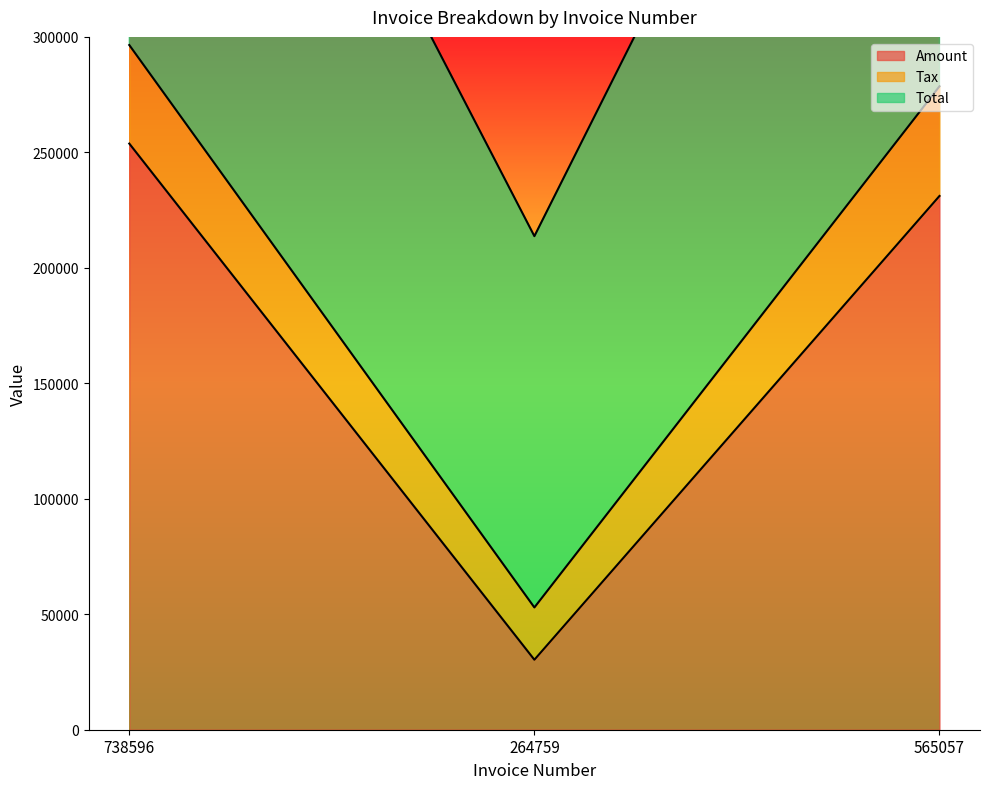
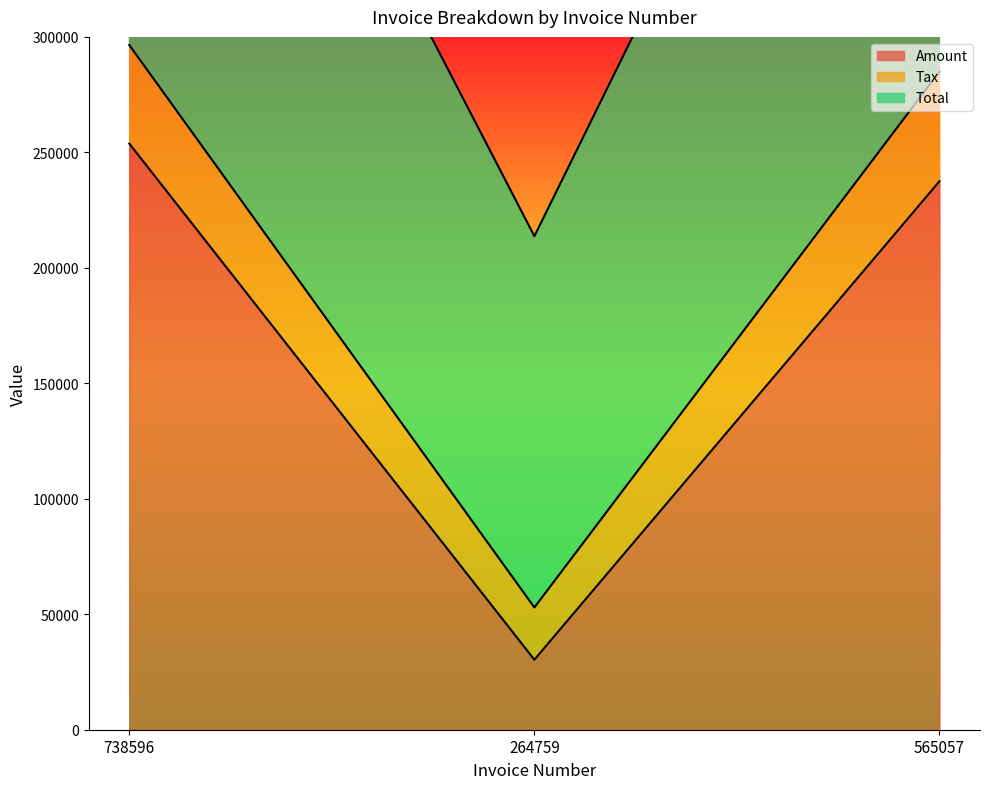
Amount, 565057: 231000 -> 237000
